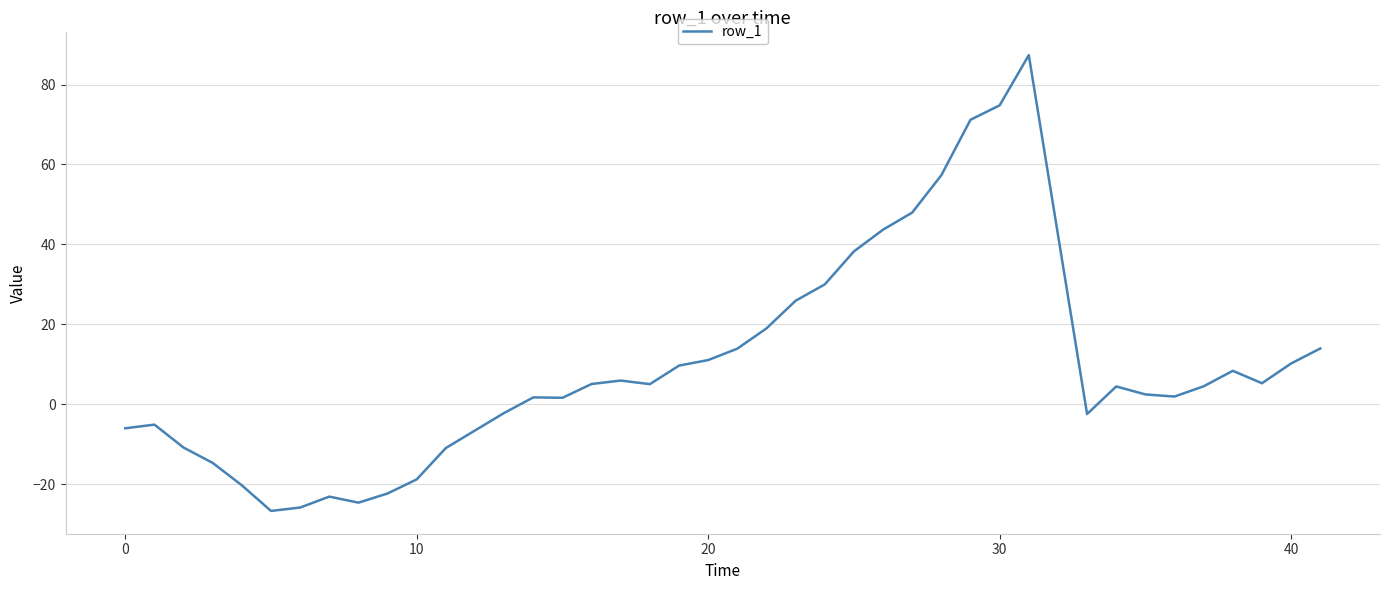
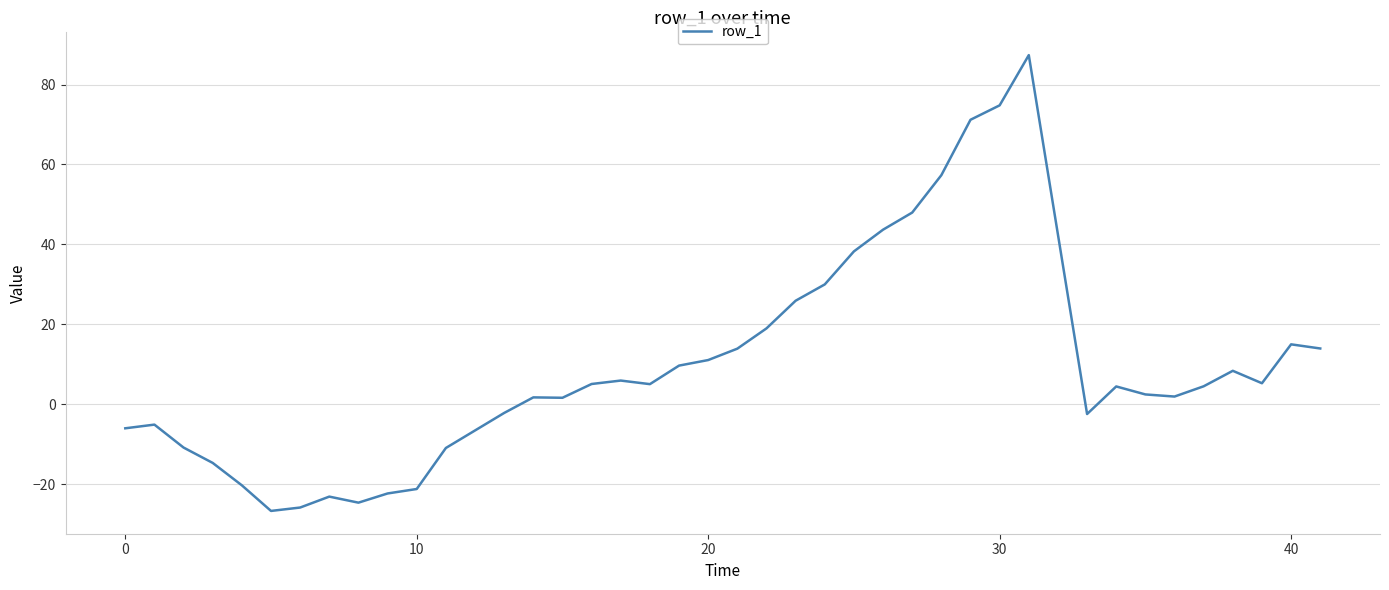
10: -19 -> -21
40: 10 -> 15
